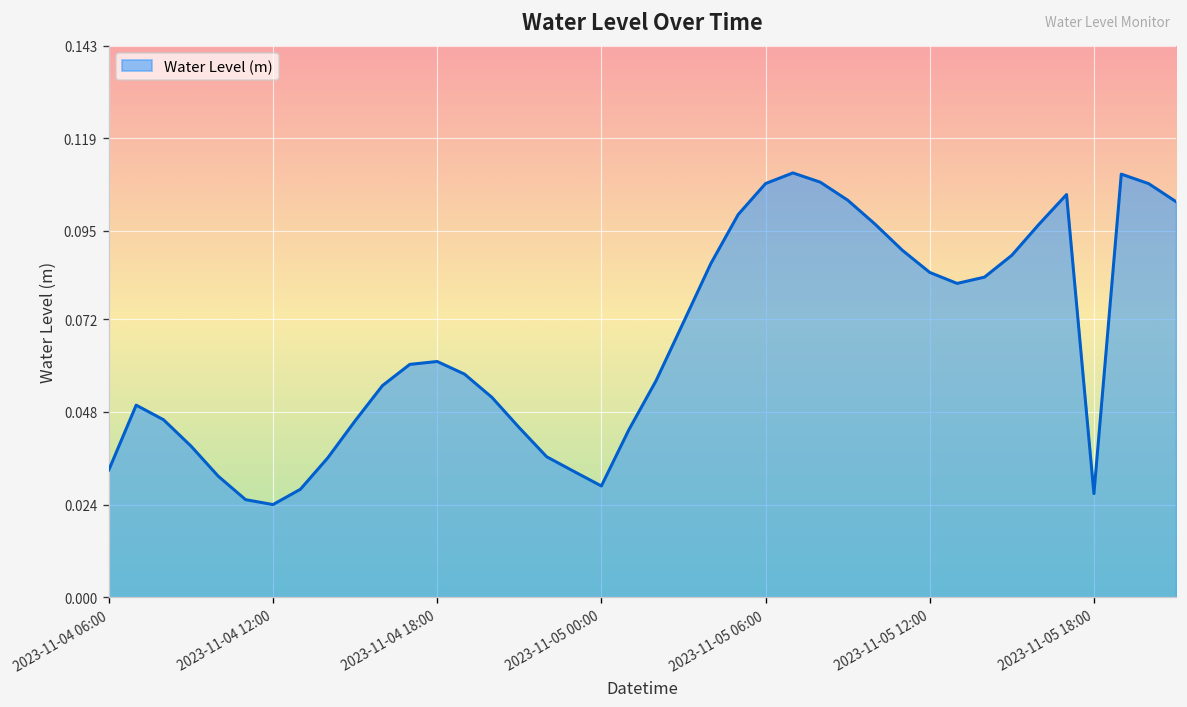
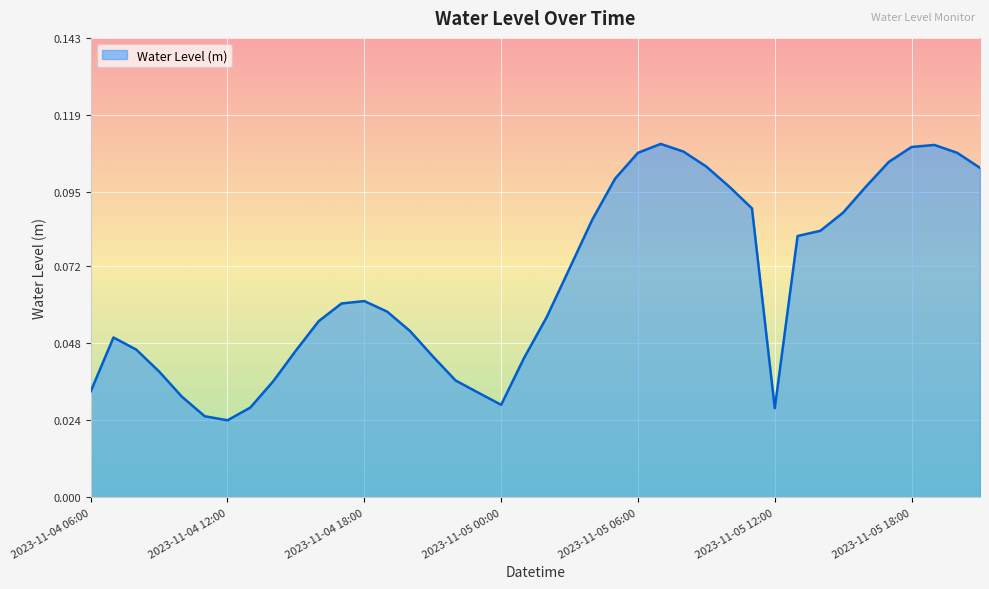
2023-11-05 12:00: 0.084 -> 0.028
2023-11-05 18:00: 0.027 -> 0.109
